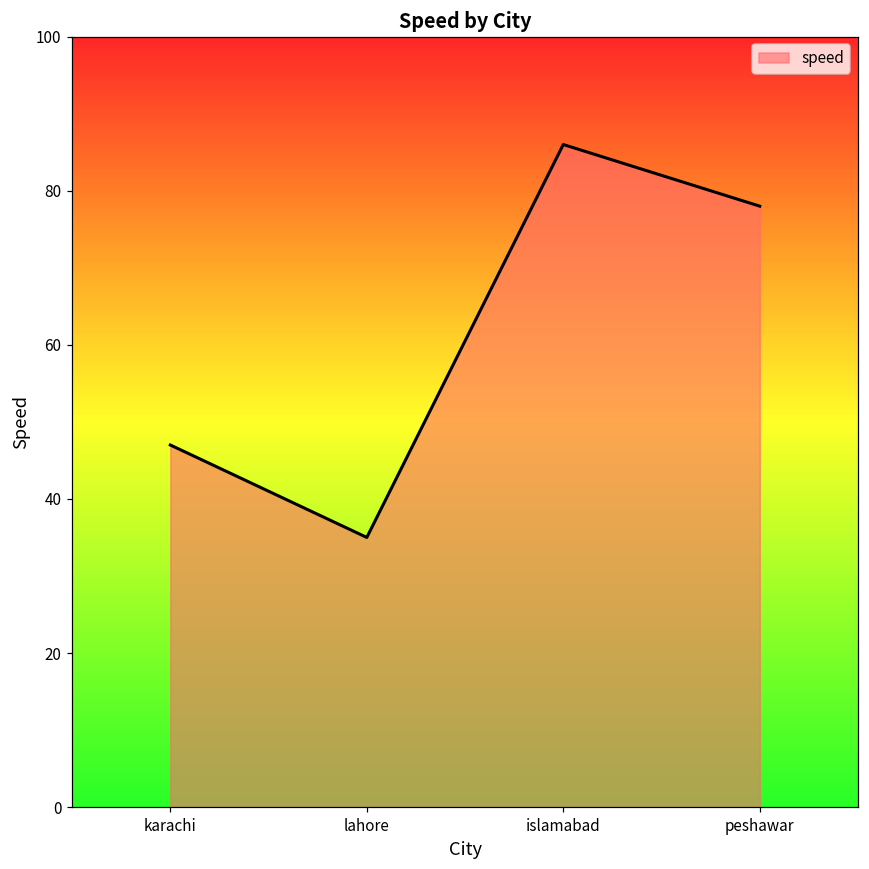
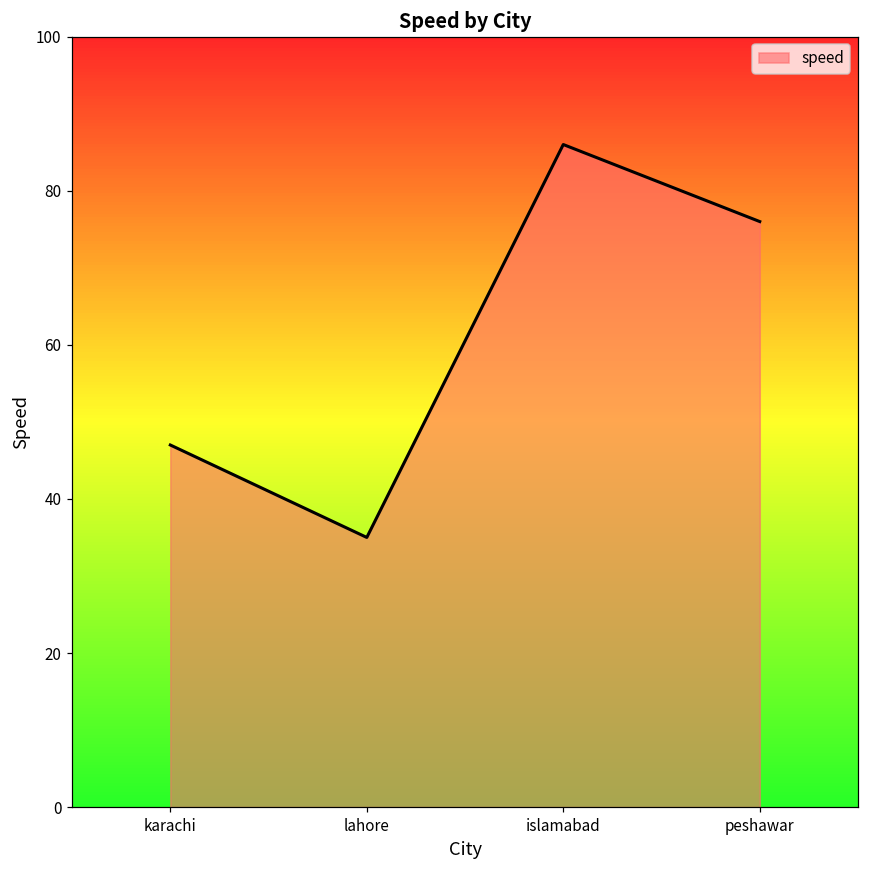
peshawar: 78 -> 76
